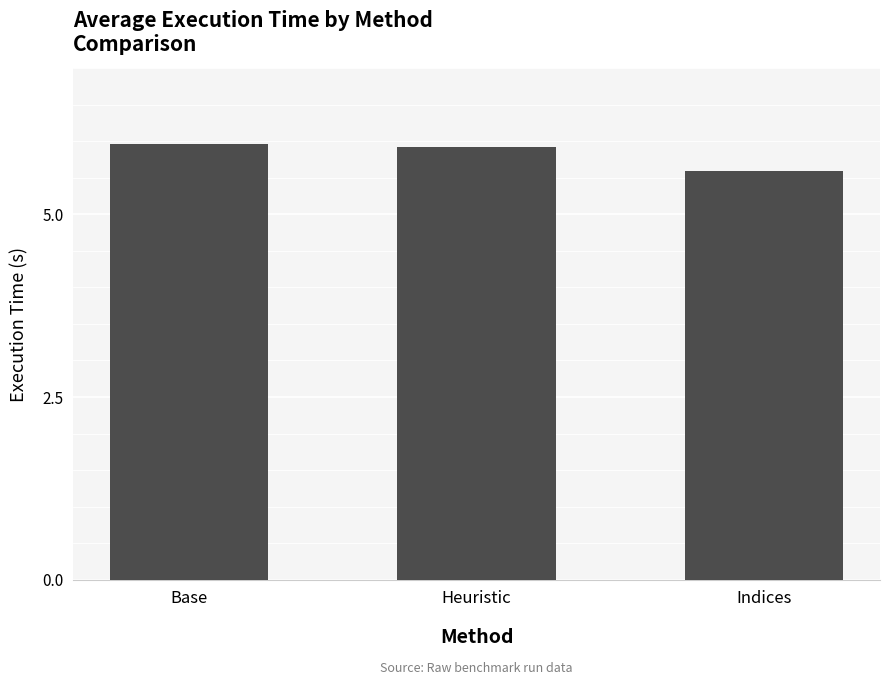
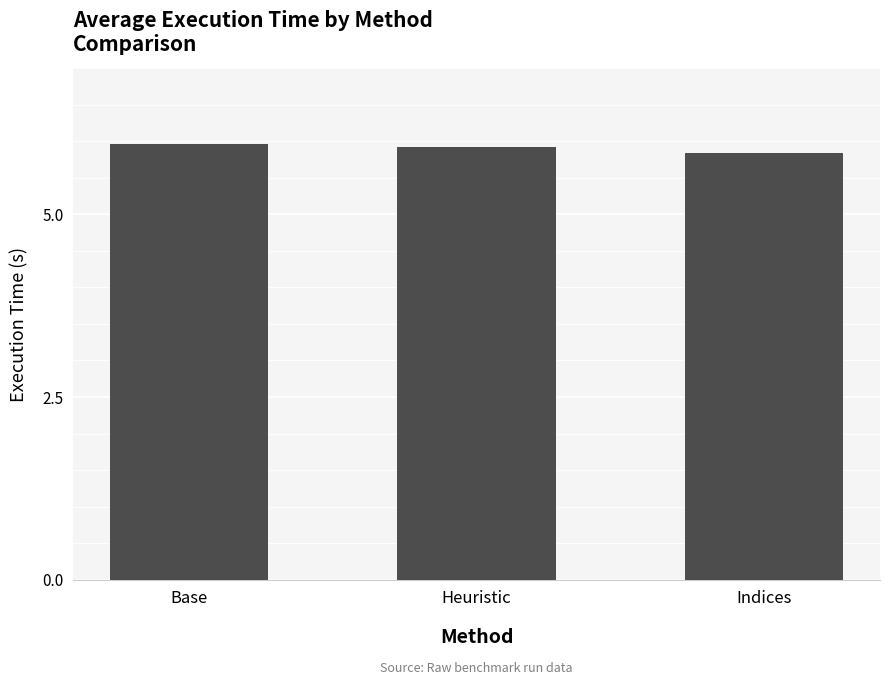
Indices: 5.6 -> 5.8
